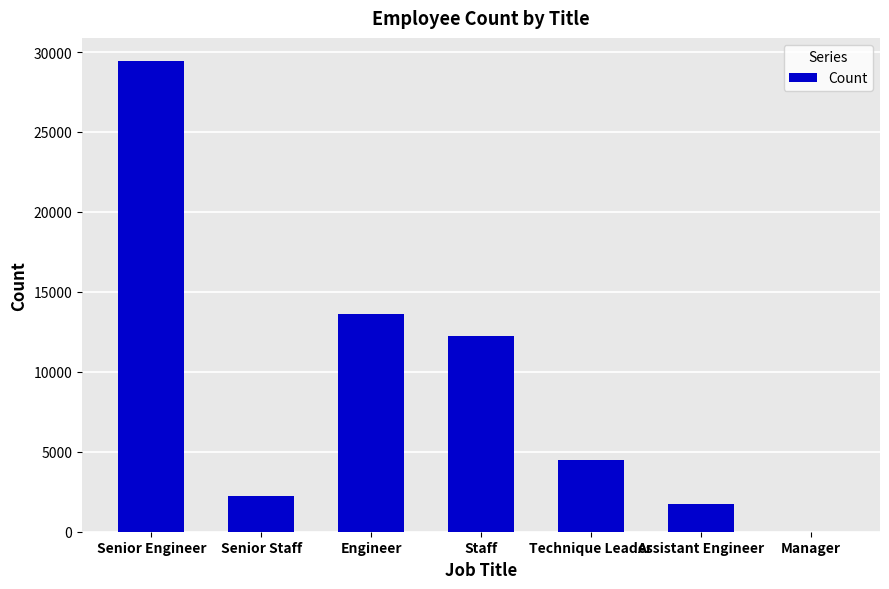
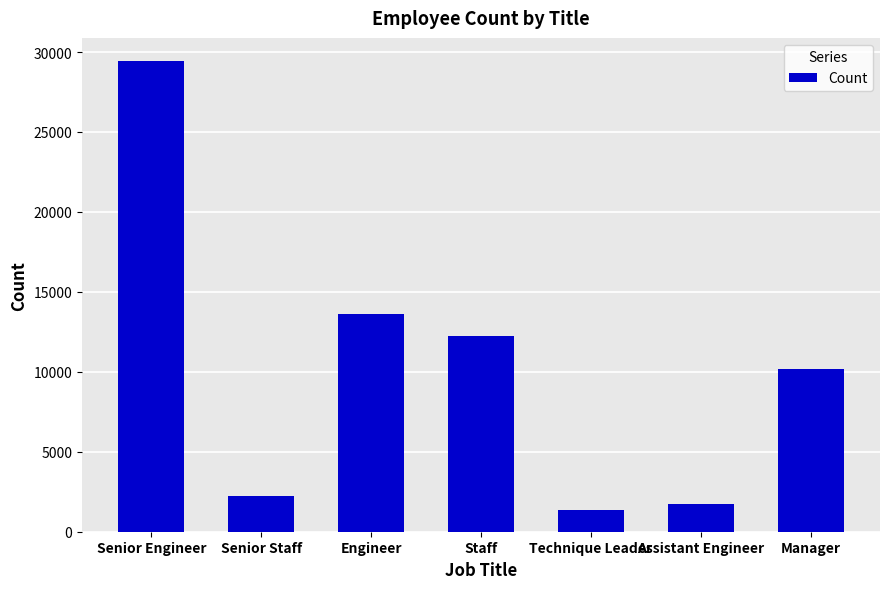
Technique Leader: 4500 -> 1300
Manager: 0 -> 10100
